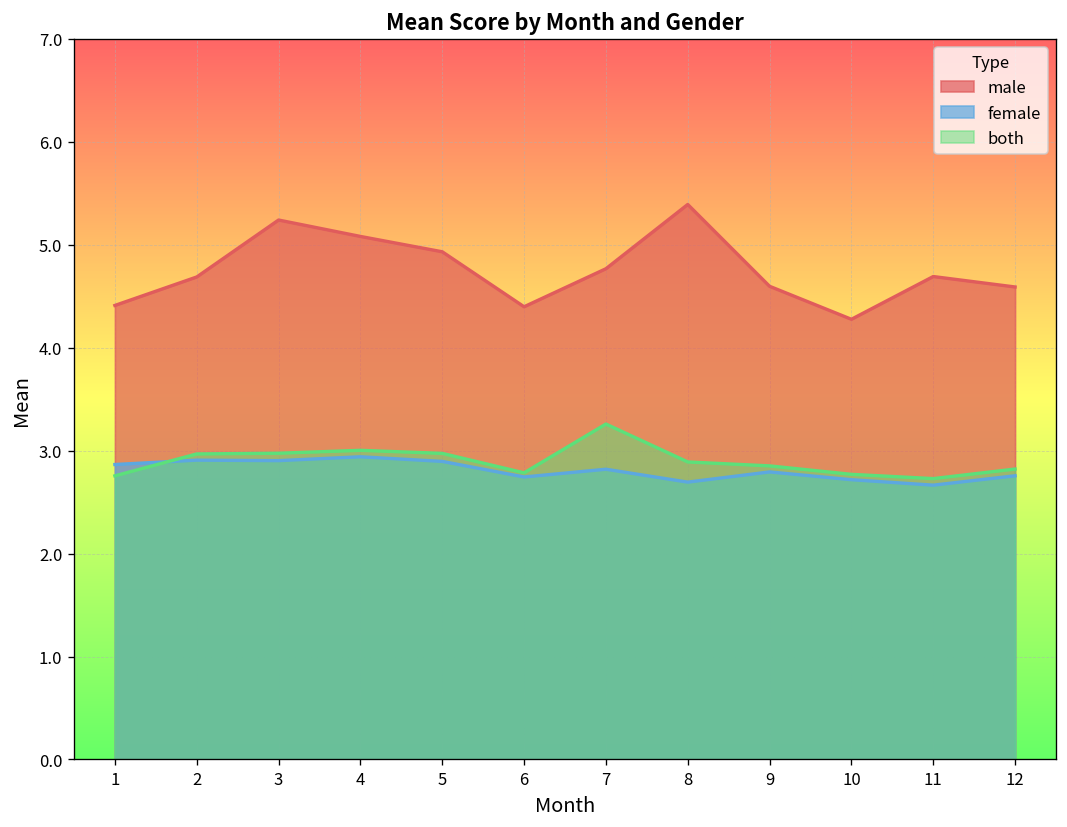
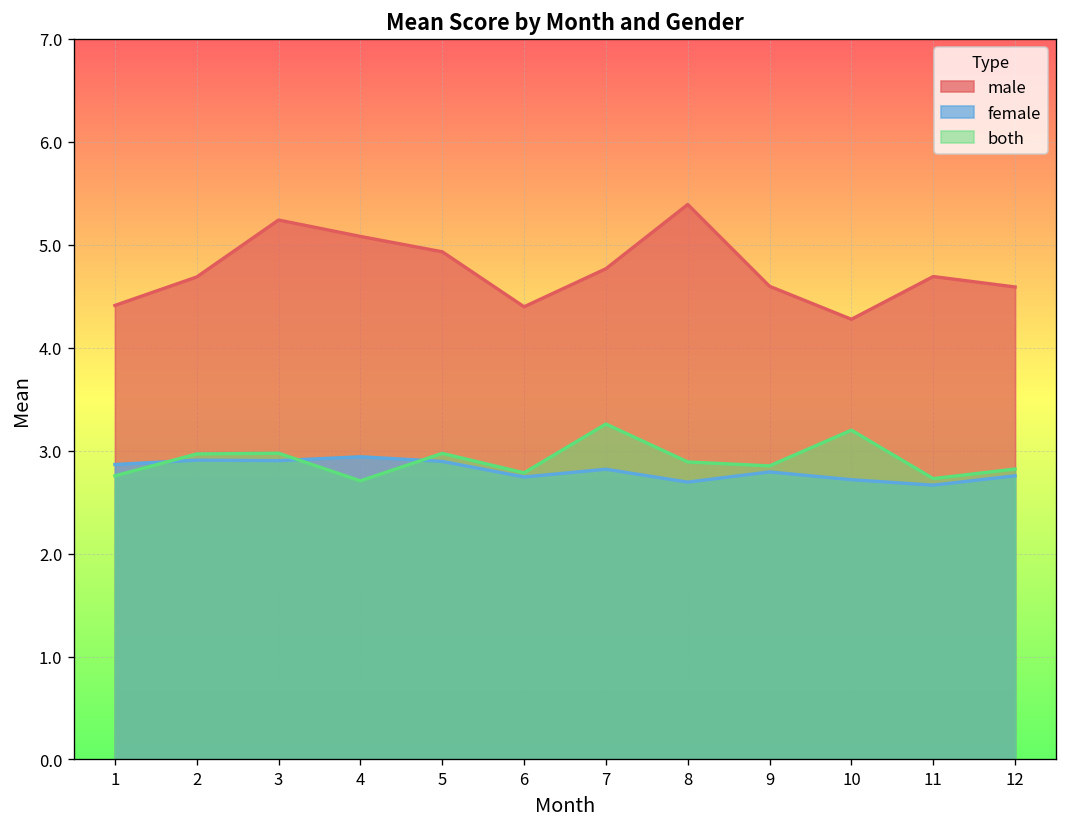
both, 4: 3.0 -> 2.7
both, 10: 2.8 -> 3.2
